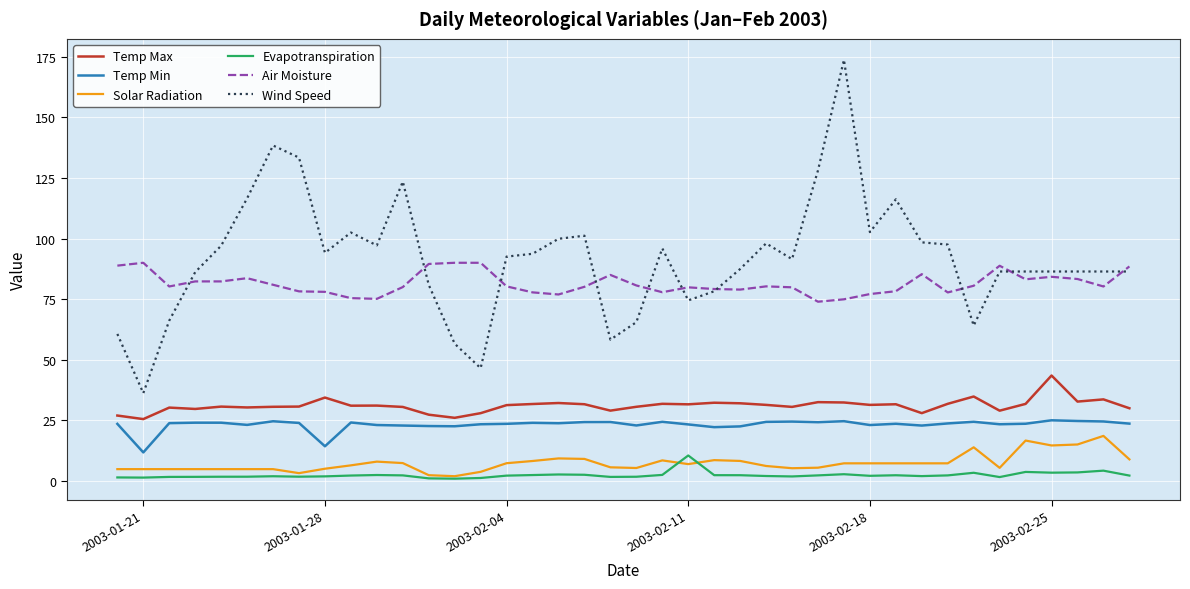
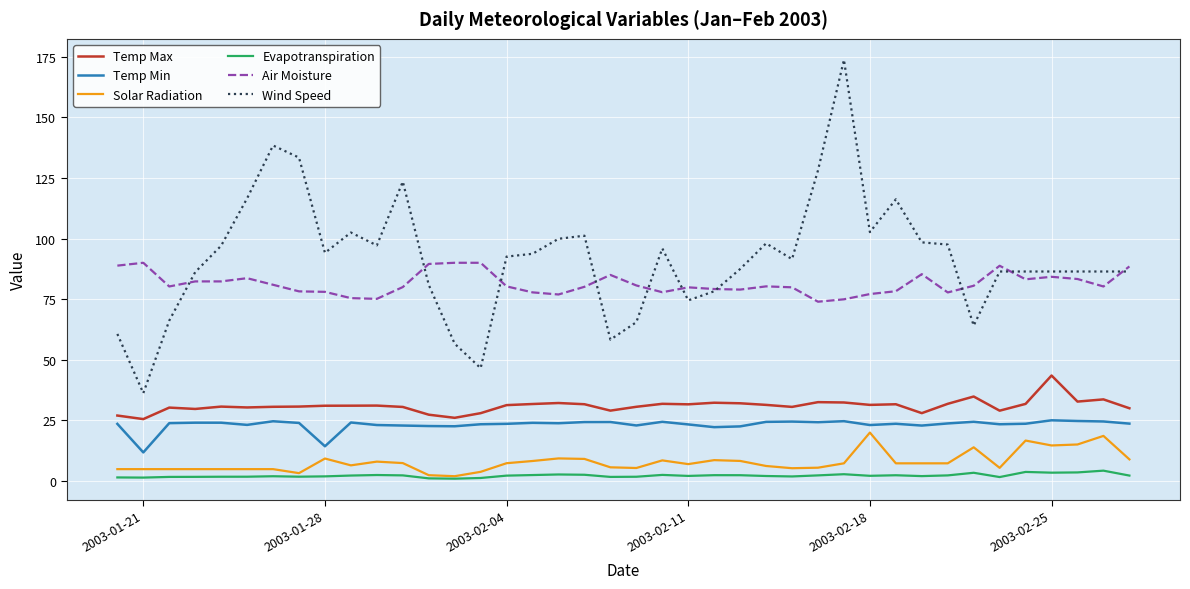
Temp Max, 2003-01-28: 34 -> 31
Solar Radiation, 2003-01-28: 5 -> 9
Evapotranspiration, 2003-02-11: 10 -> 2
Solar Radiation, 2003-02-18: 7 -> 20
